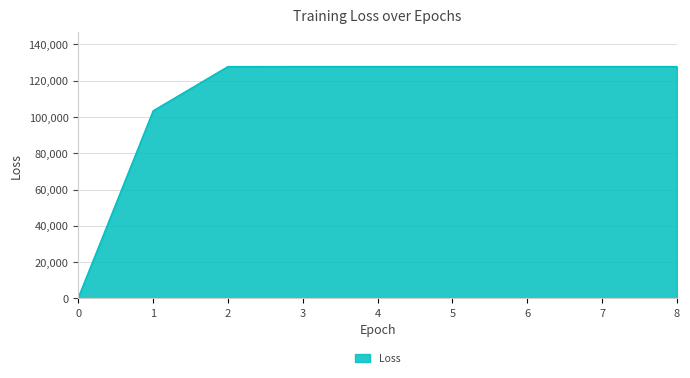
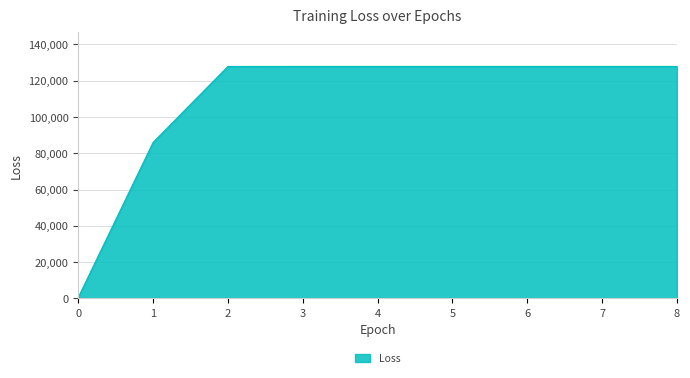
1: 104,000 -> 86,000
